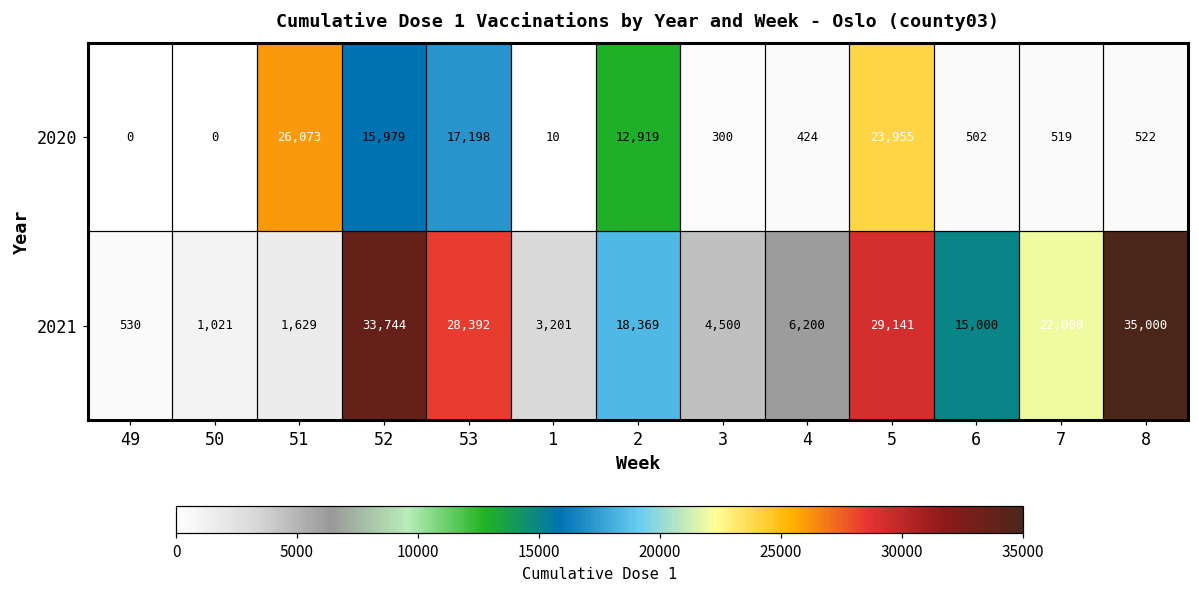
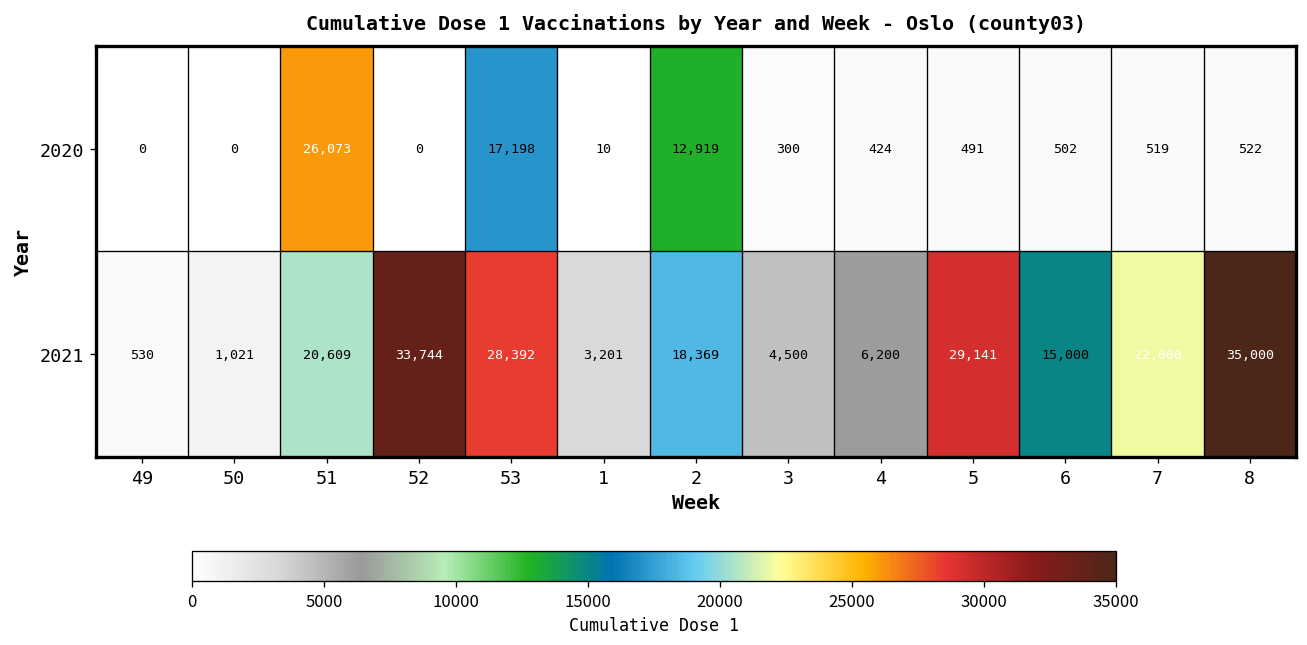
2020, 52: 15,979 -> 0
2020, 5: 23,955 -> 491
2021, 51: 1,629 -> 20,609
